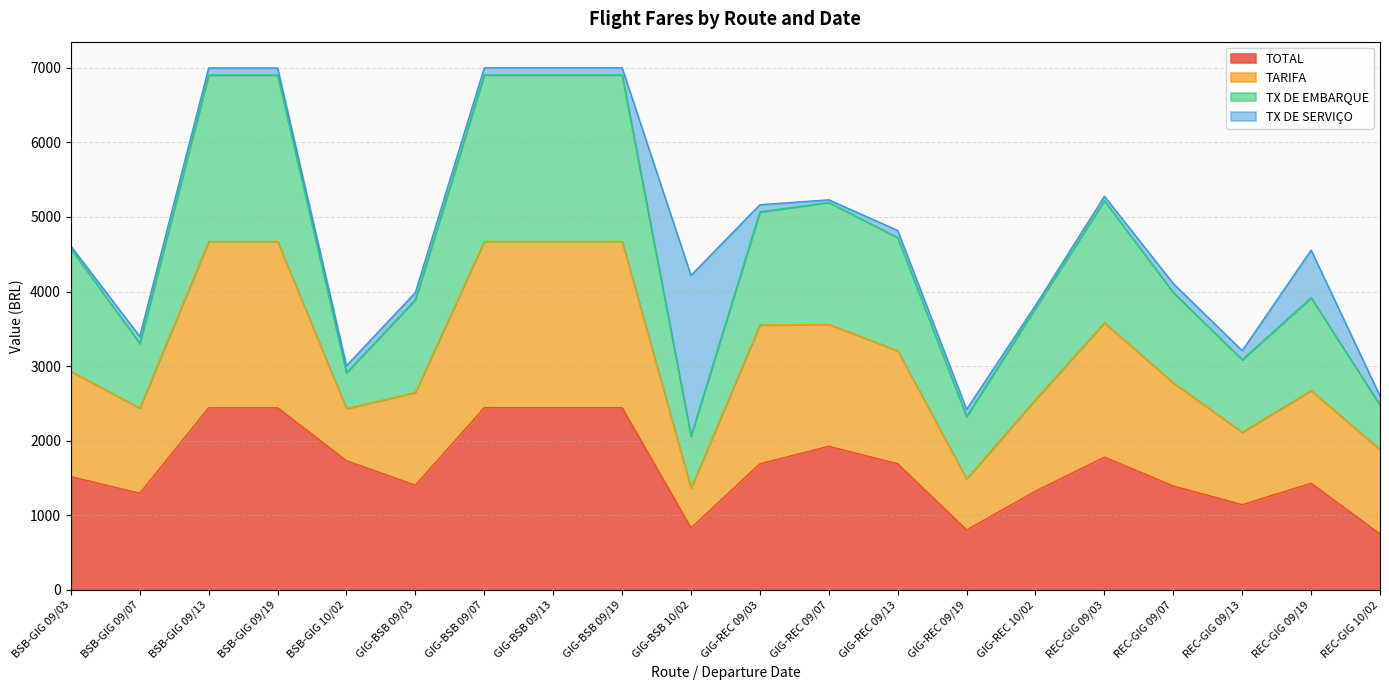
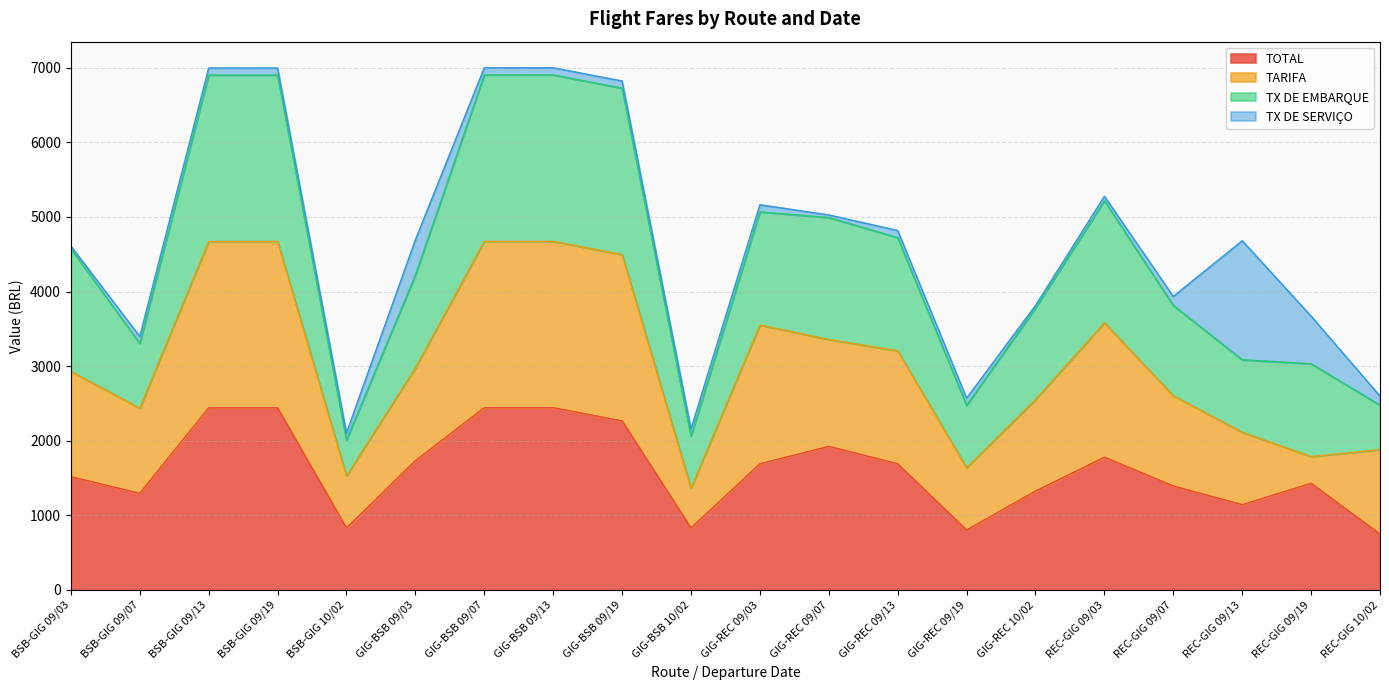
TOTAL, BSB-GIG 10/02: 1700 -> 800
TOTAL, GIG-BSB 09/03: 1400 -> 1700
TX DE SERVIÇO, GIG-BSB 09/03: 100 -> 500
TOTAL, GIG-BSB 09/19: 2400 -> 2300
TX DE SERVIÇO, GIG-BSB 10/02: 2200 -> 100
TARIFA, GIG-REC 09/07: 1600 -> 1400
TARIFA, GIG-REC 09/19: 700 -> 800
TARIFA, REC-GIG 09/07: 1400 -> 1200
TX DE SERVIÇO, REC-GIG 09/13: 100 -> 1600
TARIFA, REC-GIG 09/19: 1200 -> 400
